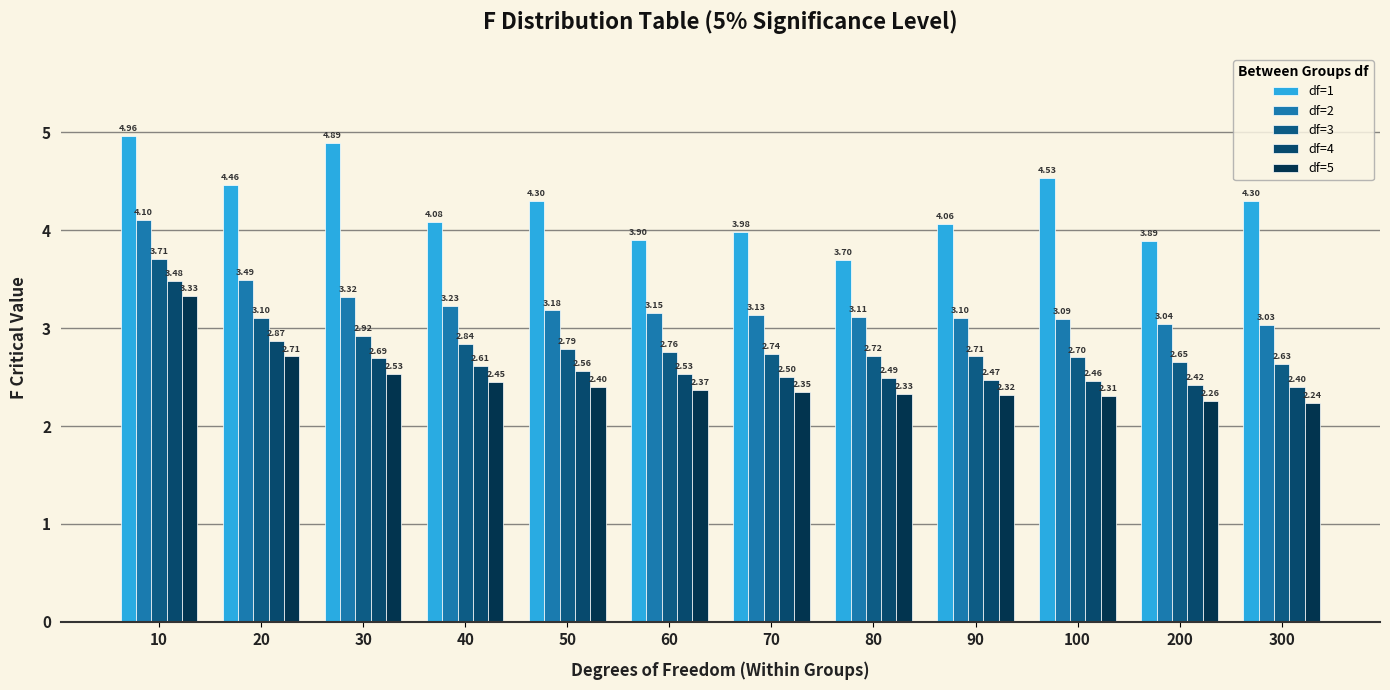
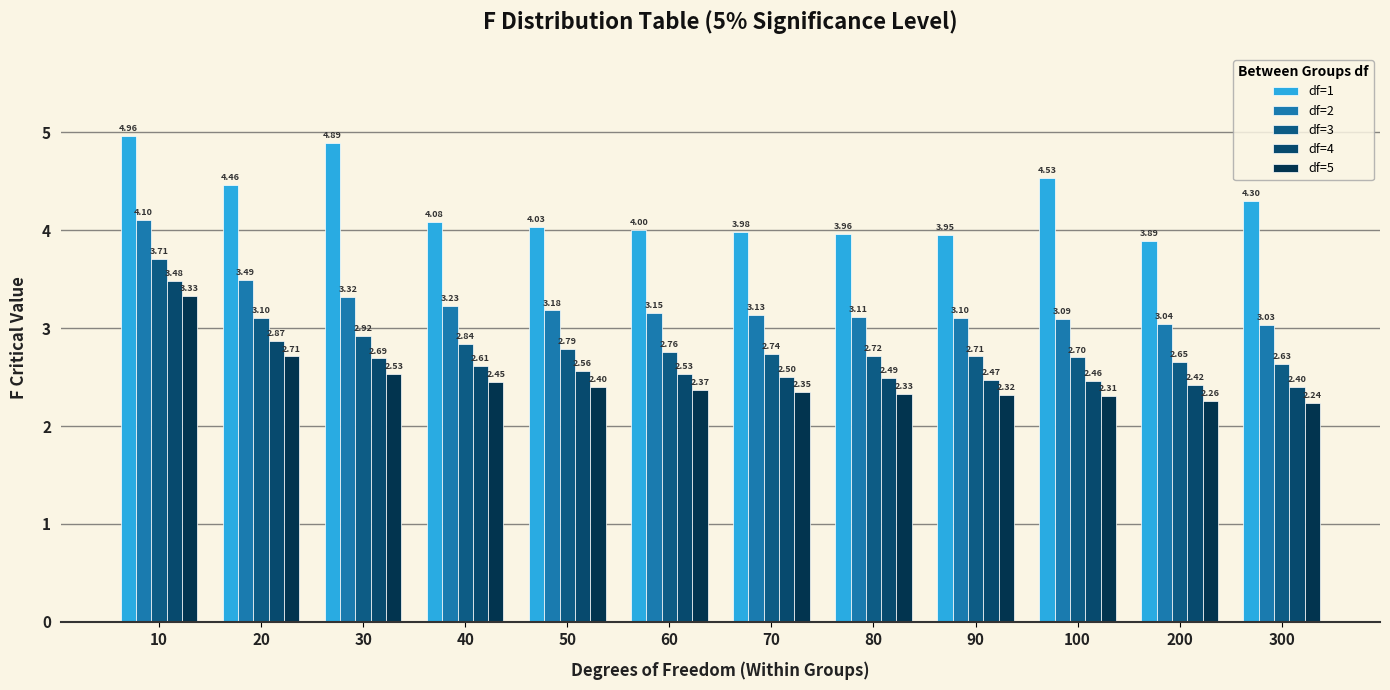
df=1, 50: 4.30 -> 4.03
df=1, 60: 3.90 -> 4.00
df=1, 80: 3.70 -> 3.96
df=1, 90: 4.06 -> 3.95
